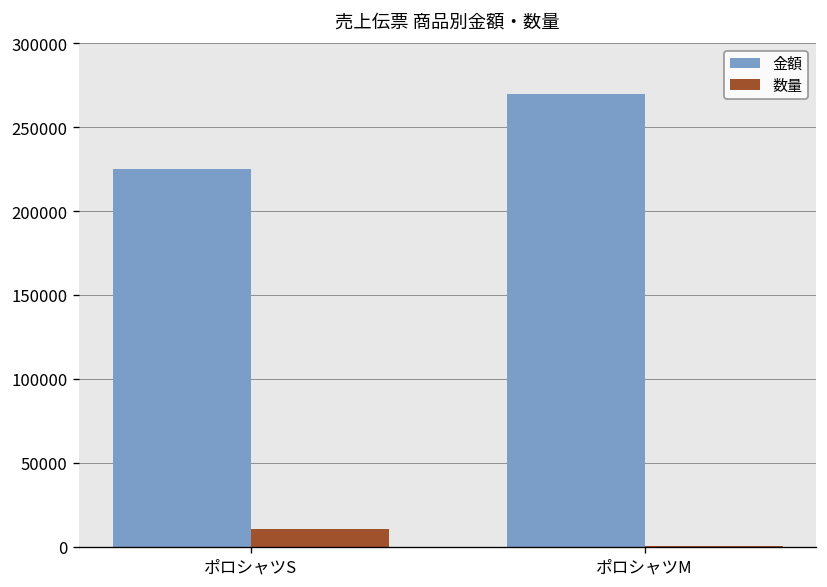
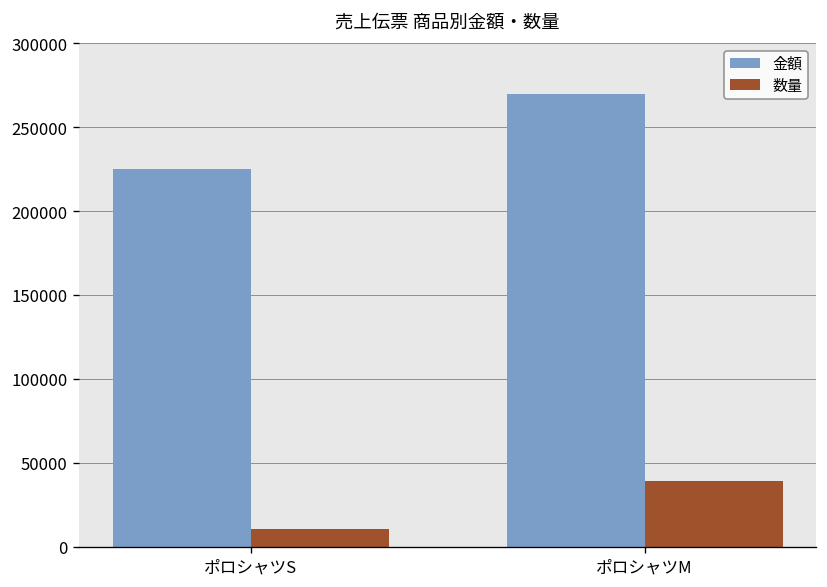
数量, ポロシャツM: 0 -> 39000
